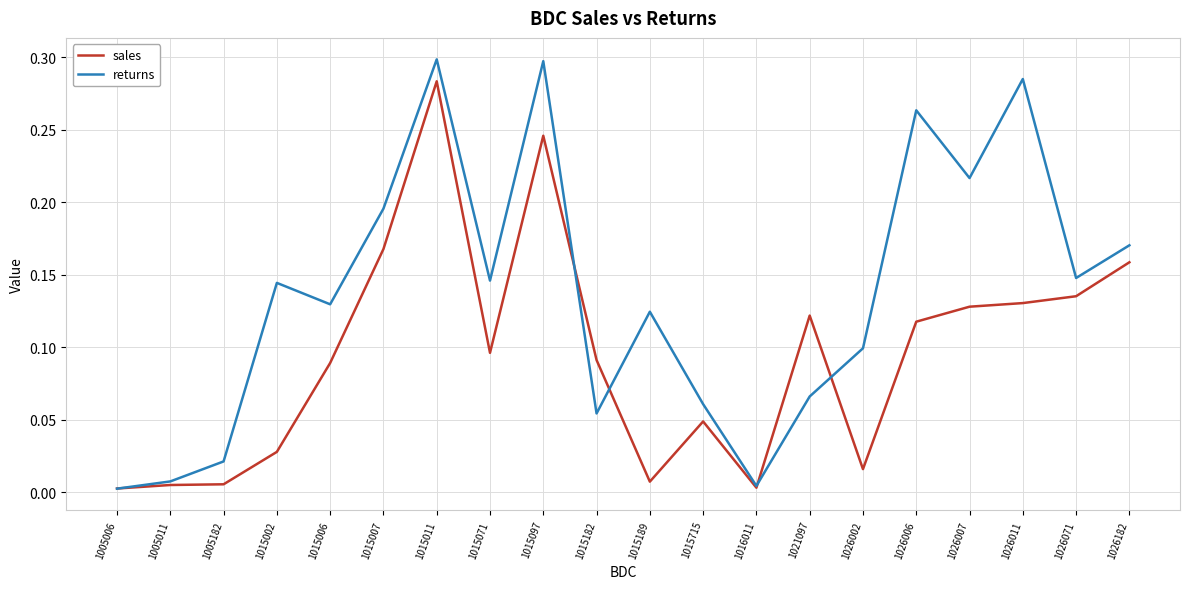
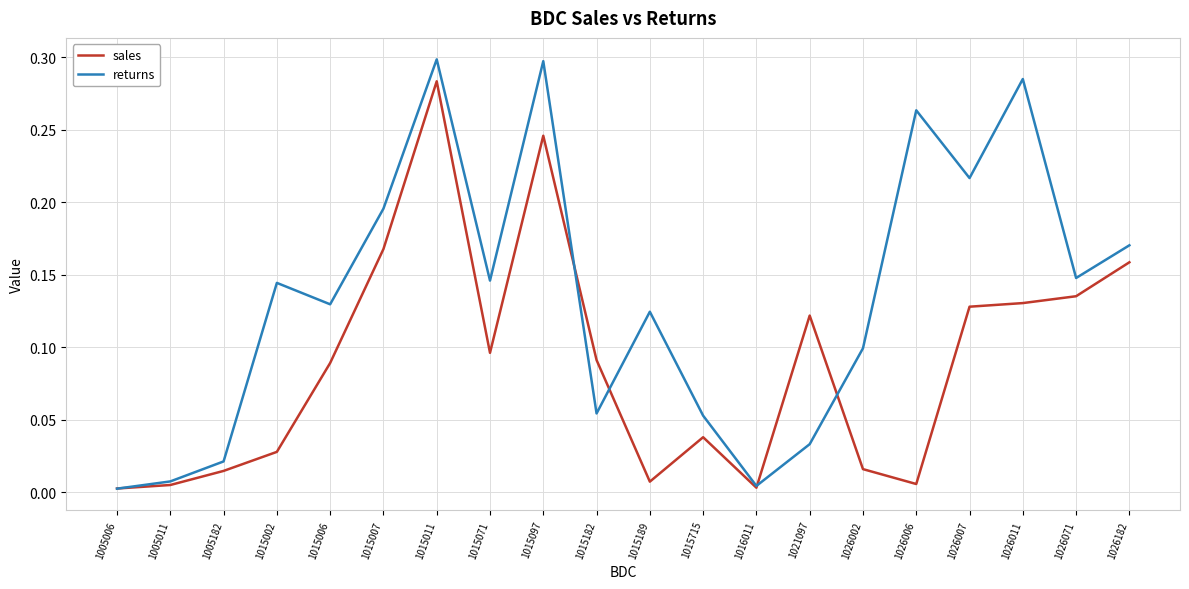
sales, 1005182: 0.005 -> 0.015
sales, 1015715: 0.049 -> 0.038
returns, 1015715: 0.061 -> 0.053
returns, 1021097: 0.066 -> 0.033
sales, 1026006: 0.118 -> 0.006
